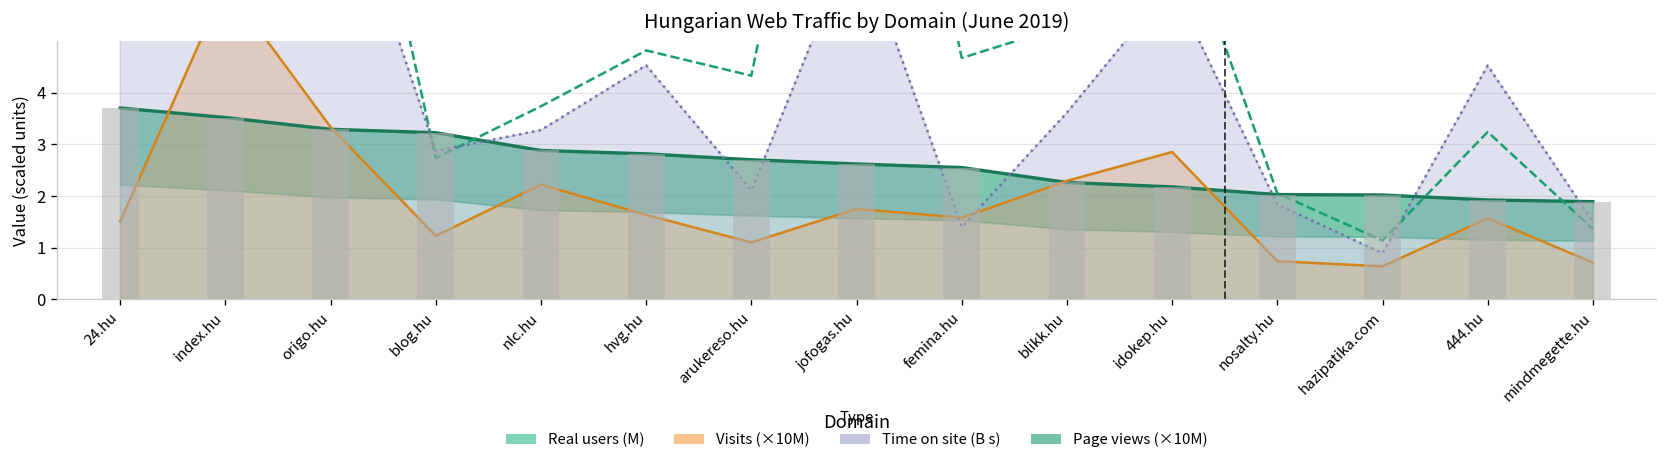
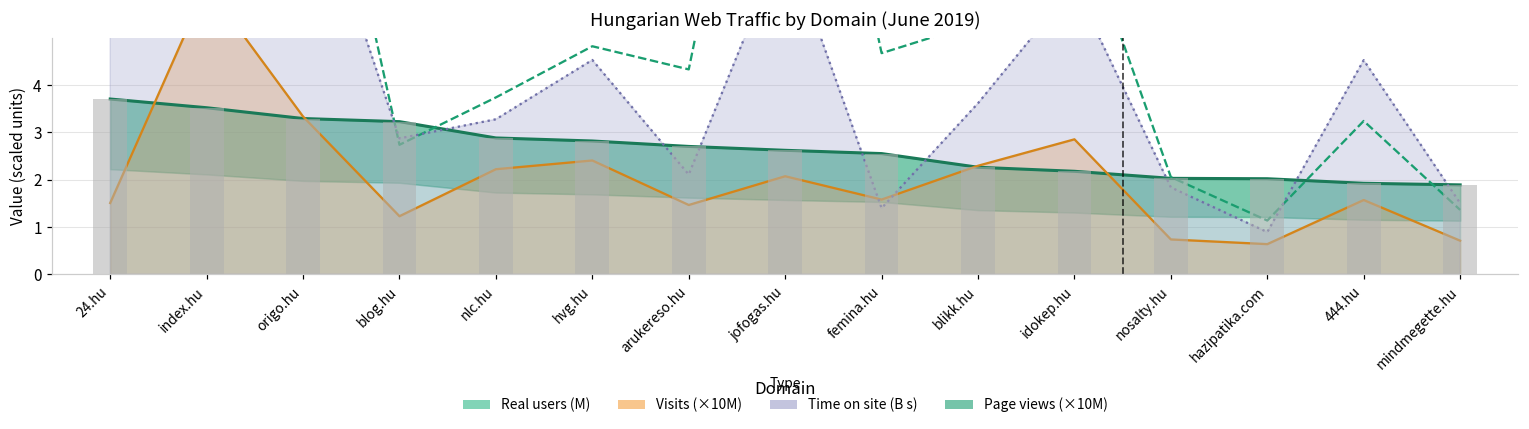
Visits (×10M), hvg.hu: 1.6 -> 2.4
Visits (×10M), arukereso.hu: 1.1 -> 1.5
Visits (×10M), jofogas.hu: 1.8 -> 2.1
